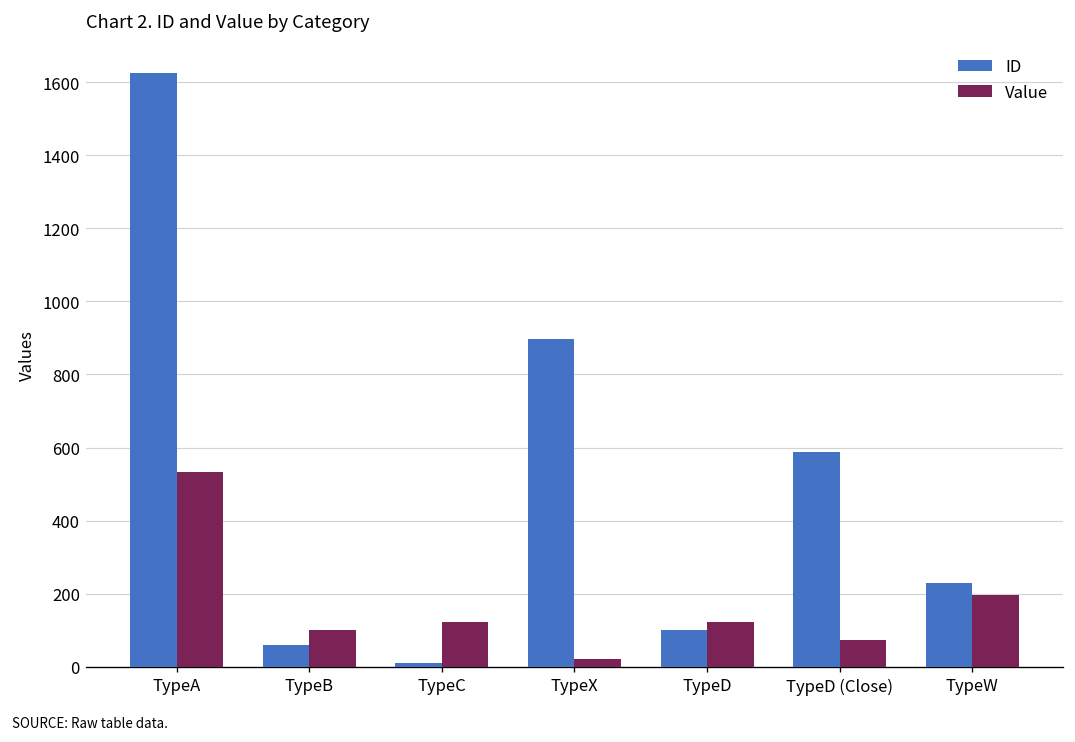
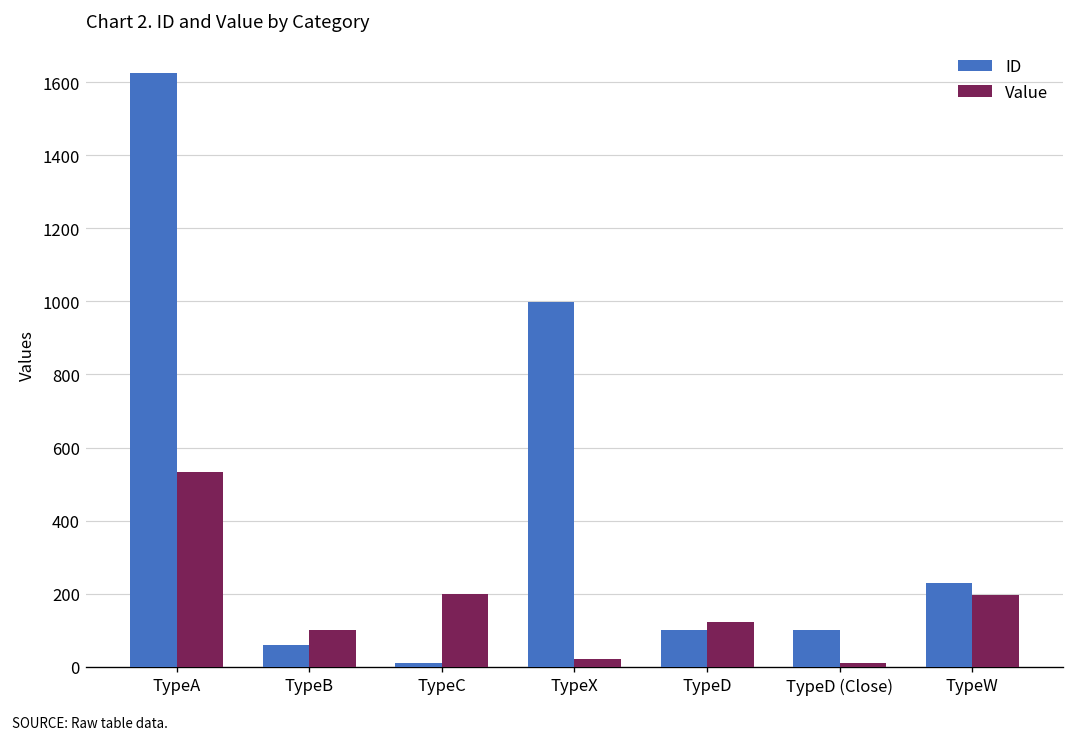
Value, TypeC: 120 -> 200
ID, TypeX: 900 -> 1000
ID, TypeD (Close): 590 -> 100
Value, TypeD (Close): 70 -> 10
